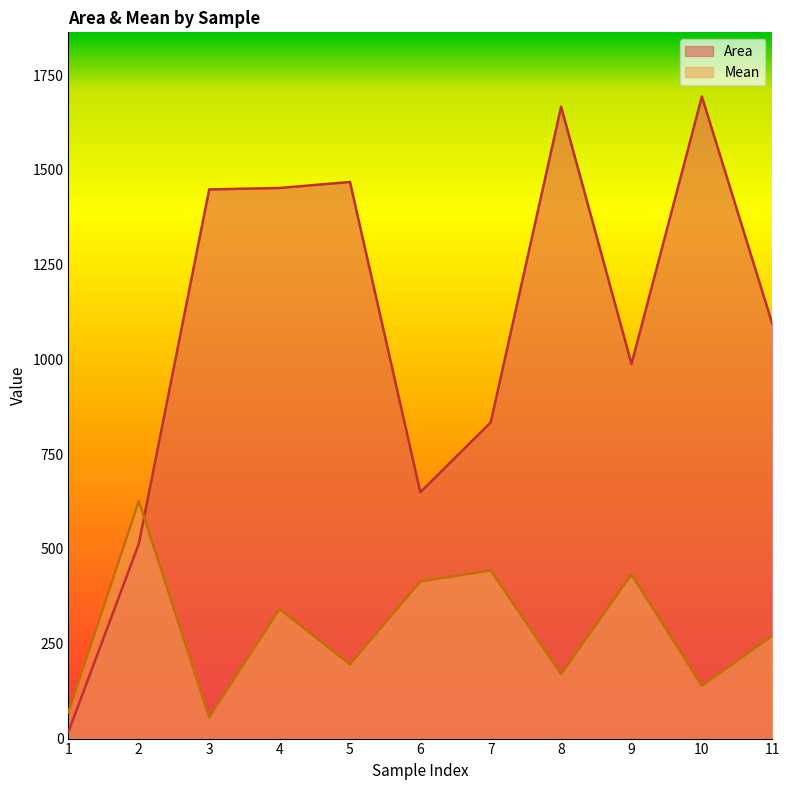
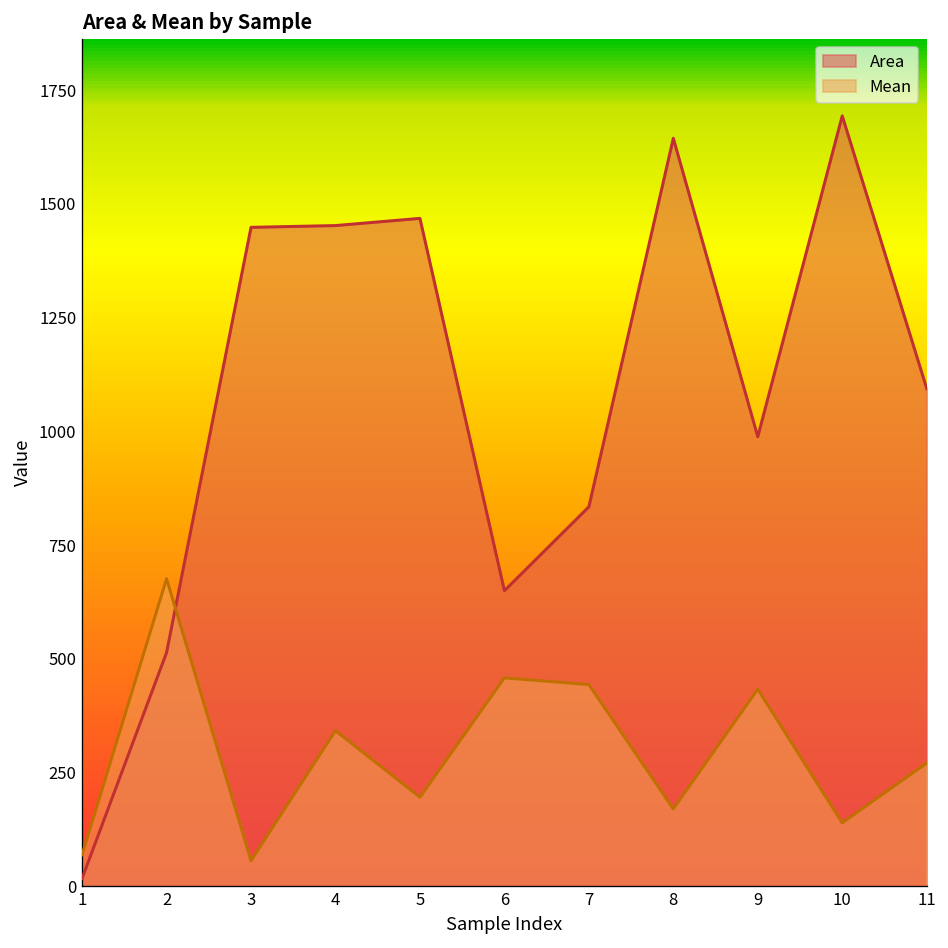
Mean, 2: 630 -> 680
Mean, 6: 410 -> 460
Area, 8: 1670 -> 1640
